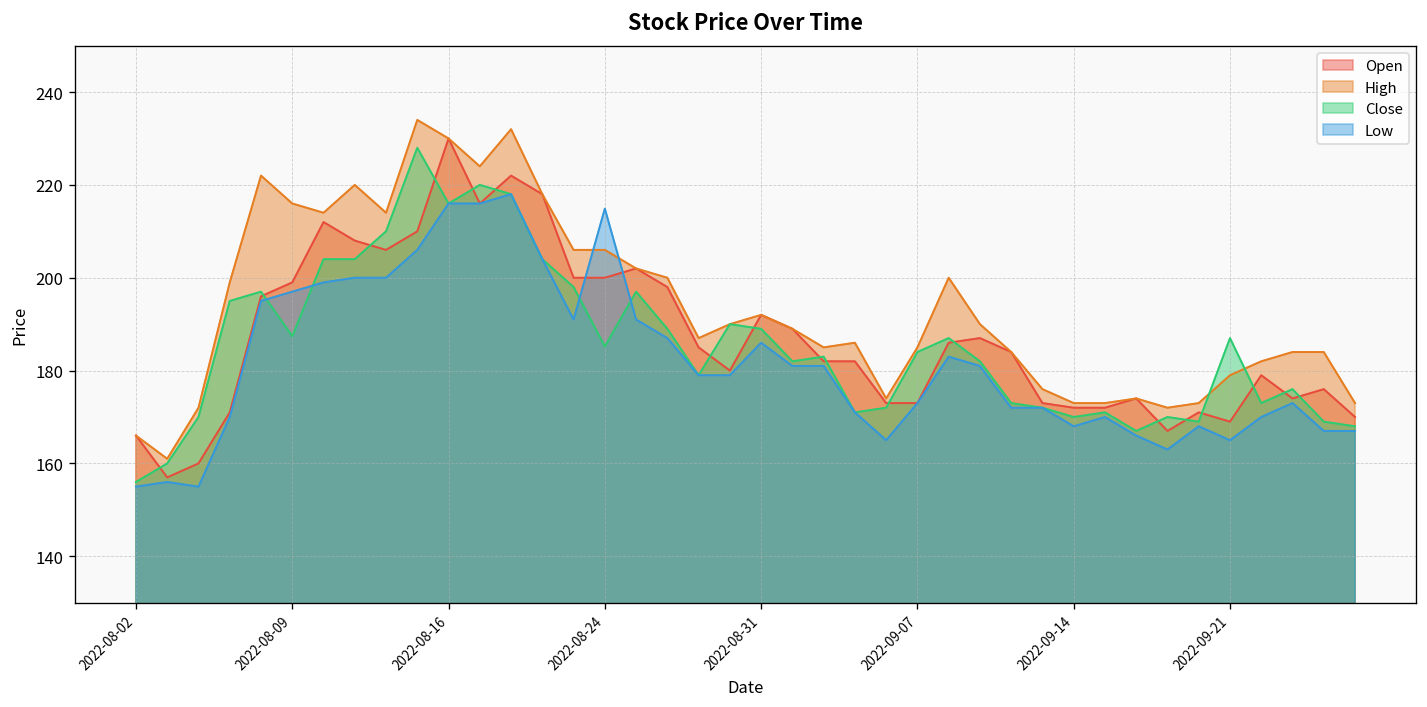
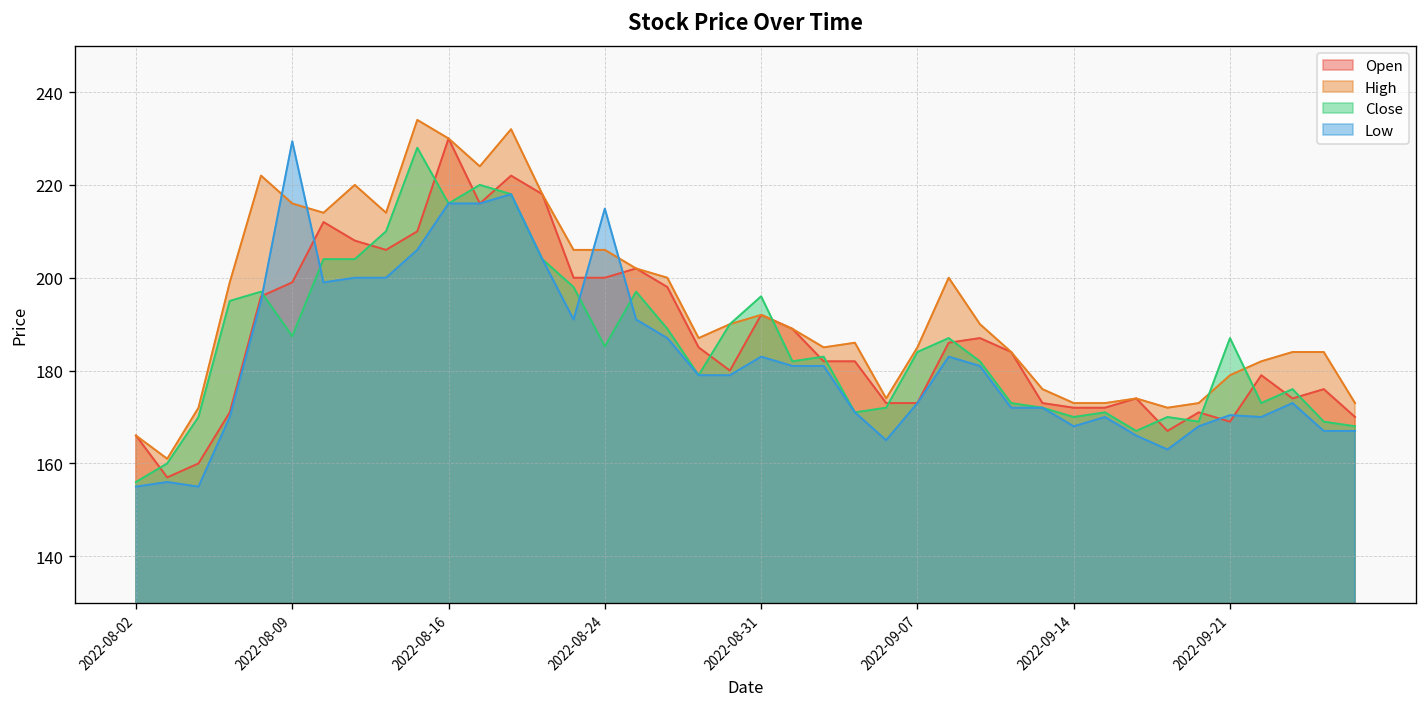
Low, 2022-08-09: 197 -> 229
Close, 2022-08-31: 189 -> 196
Low, 2022-08-31: 186 -> 183
Low, 2022-09-21: 165 -> 170
